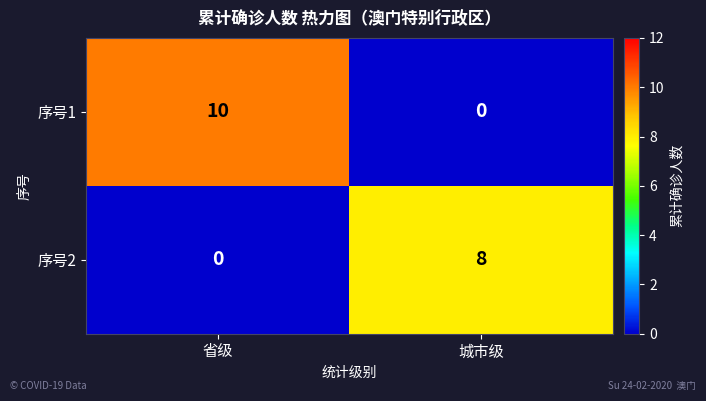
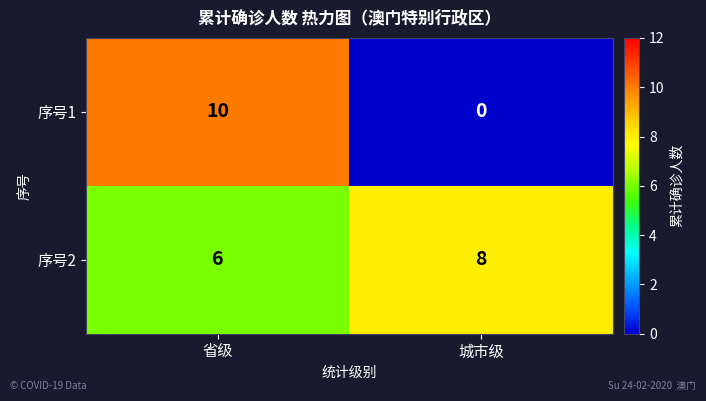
序号2, 省级: 0 -> 6
